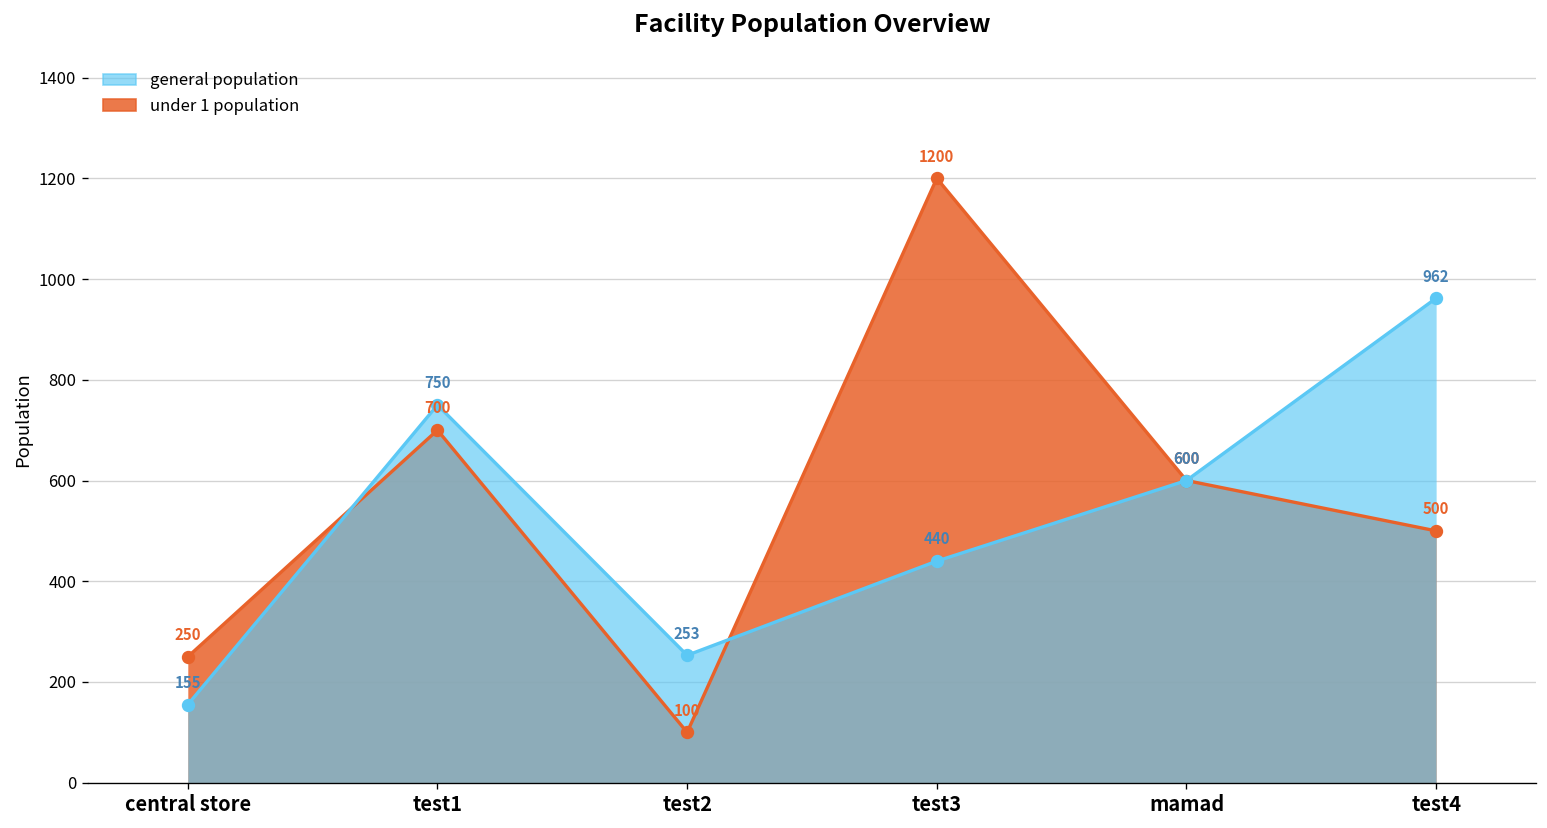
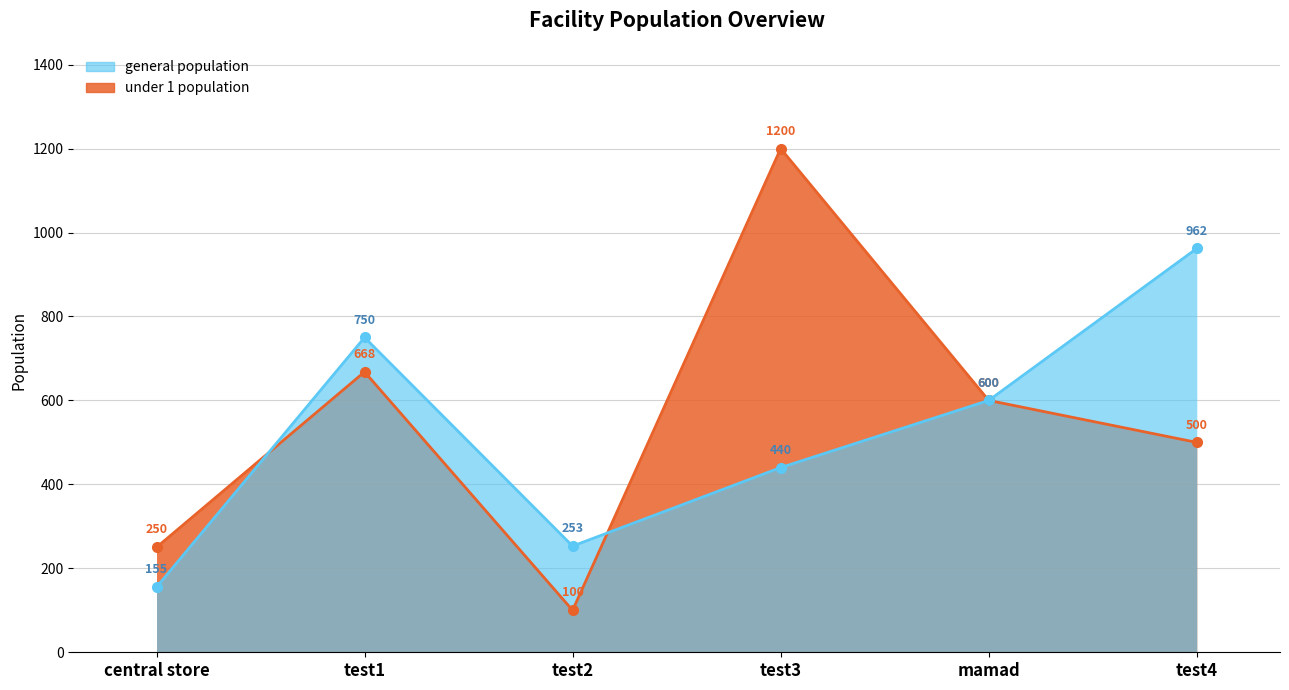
under 1 population, test1: 700 -> 668
